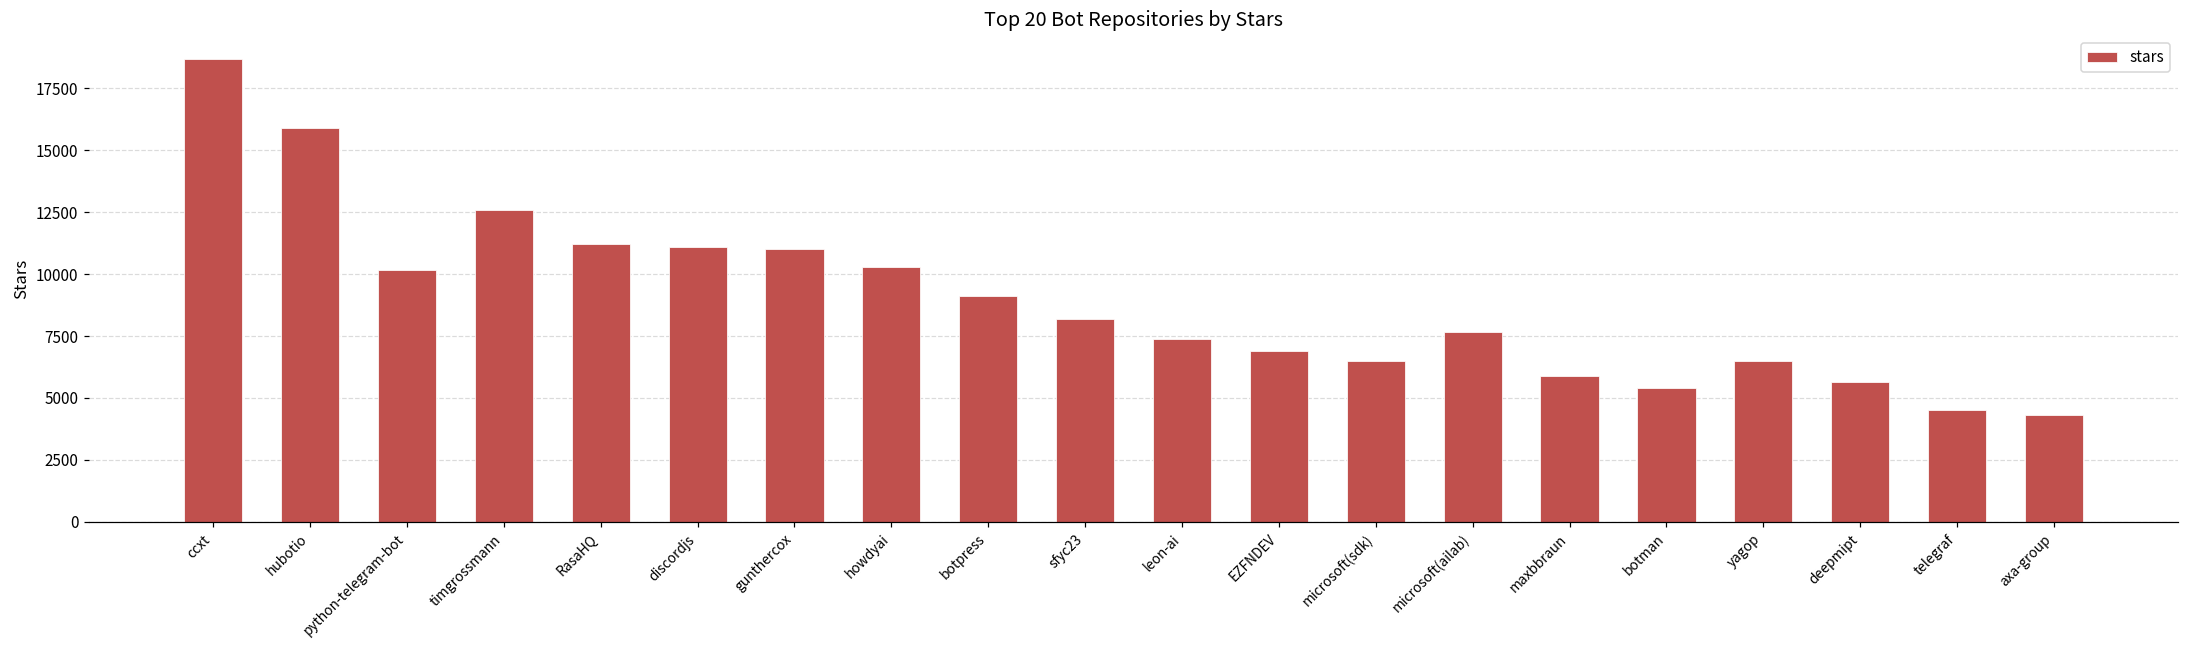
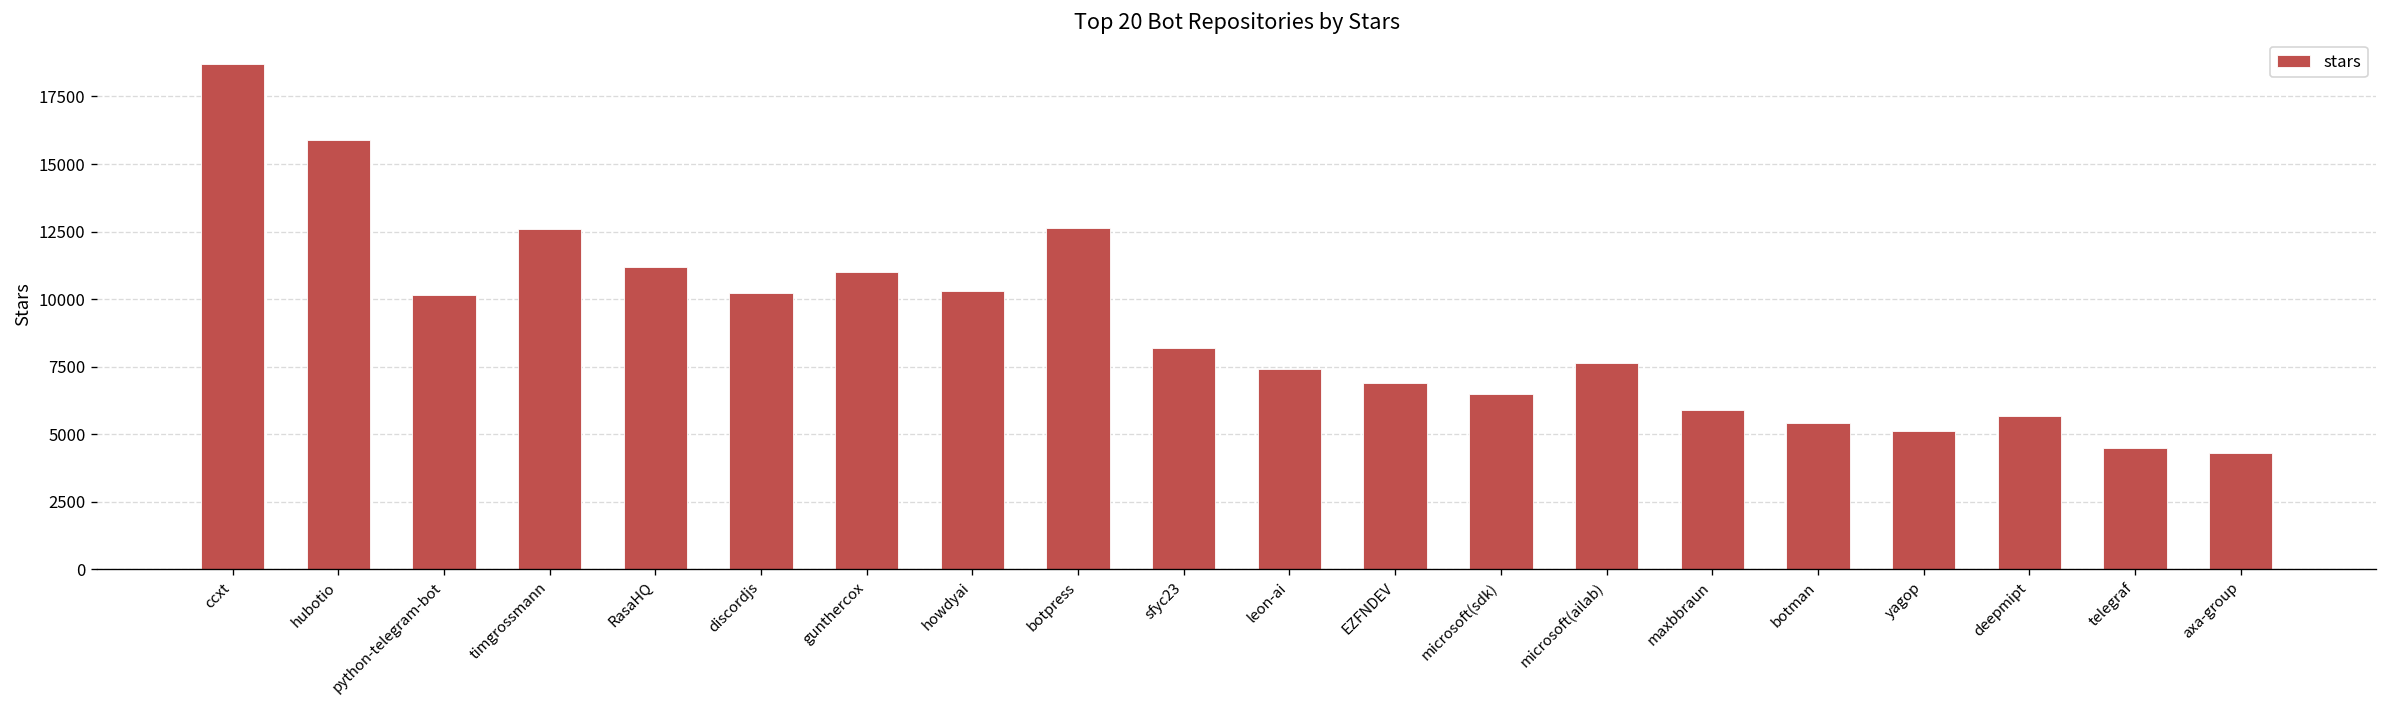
discordjs: 11100 -> 10200
botpress: 9100 -> 12600
yagop: 6500 -> 5100
